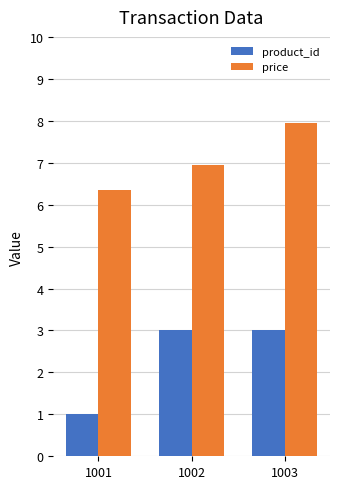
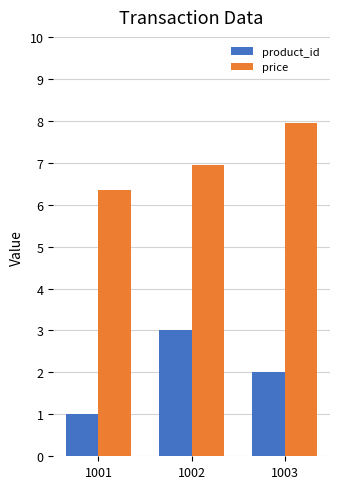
product_id, 1003: 3 -> 2
